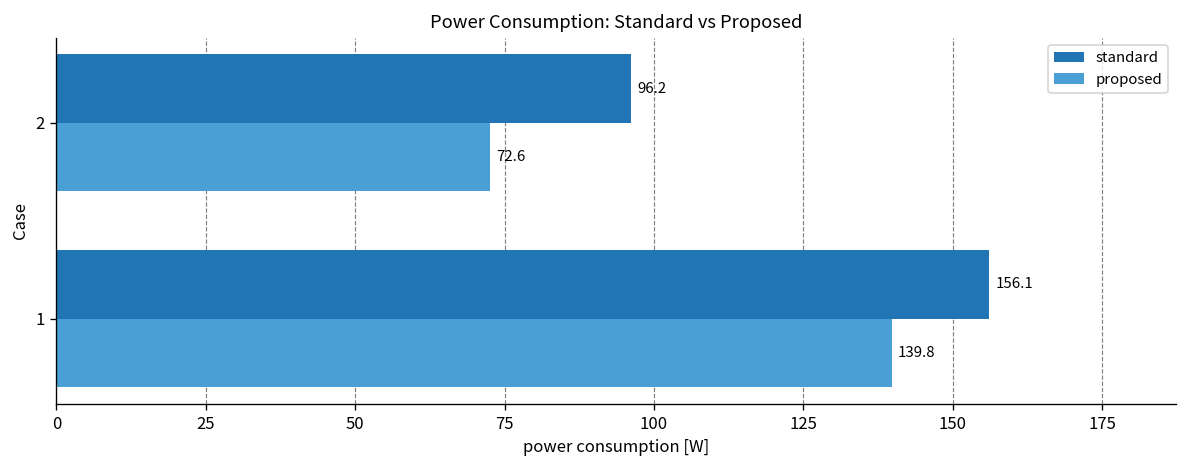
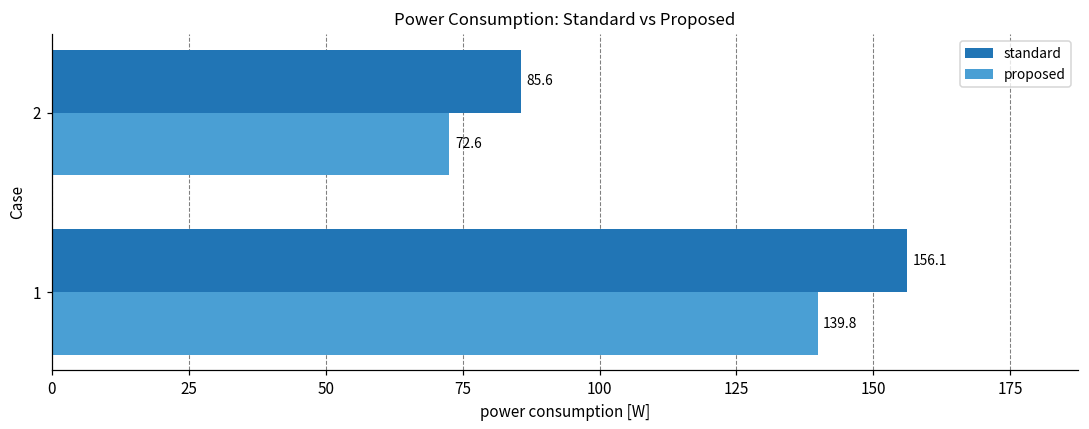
standard, 2: 96.2 -> 85.6
